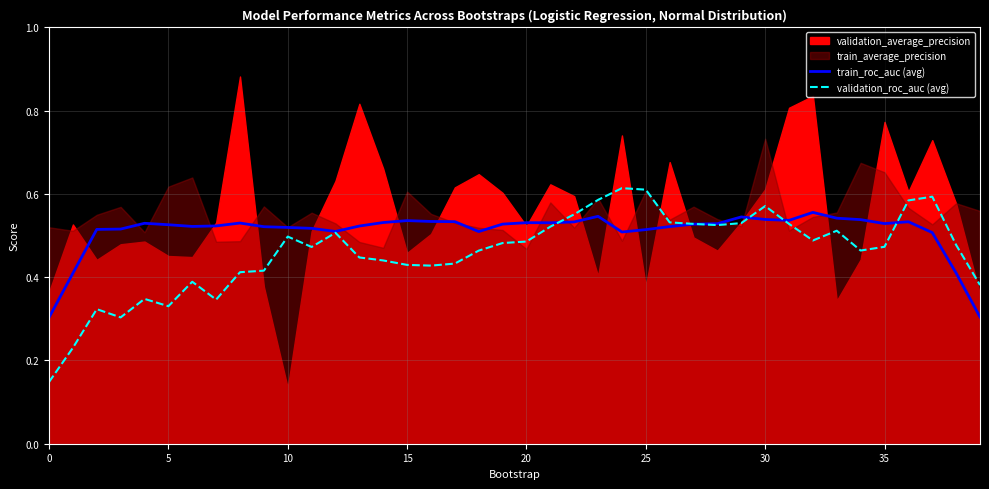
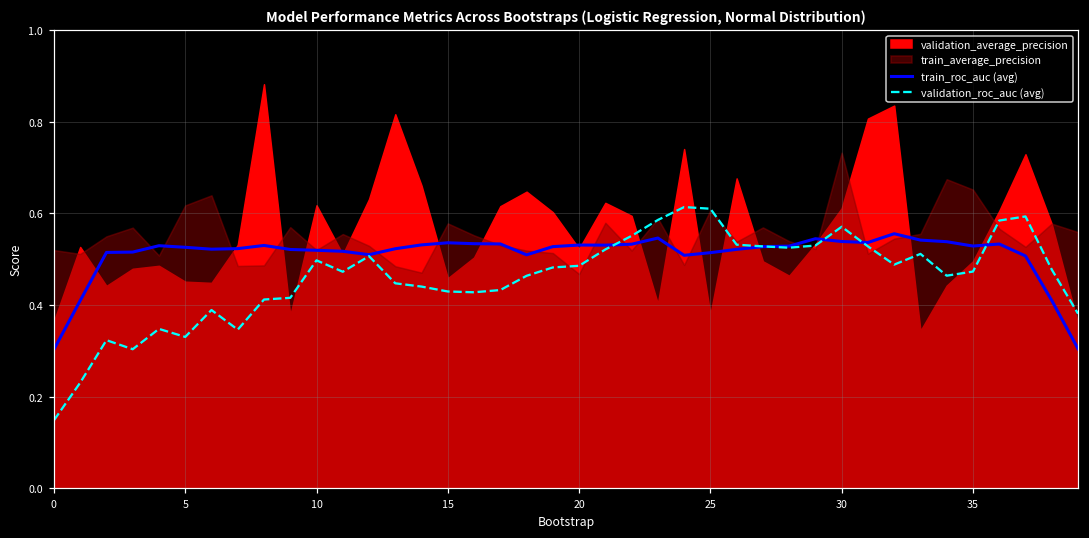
validation_average_precision, 10: 0.13 -> 0.62
train_average_precision, 15: 0.61 -> 0.58
validation_average_precision, 35: 0.77 -> 0.50
